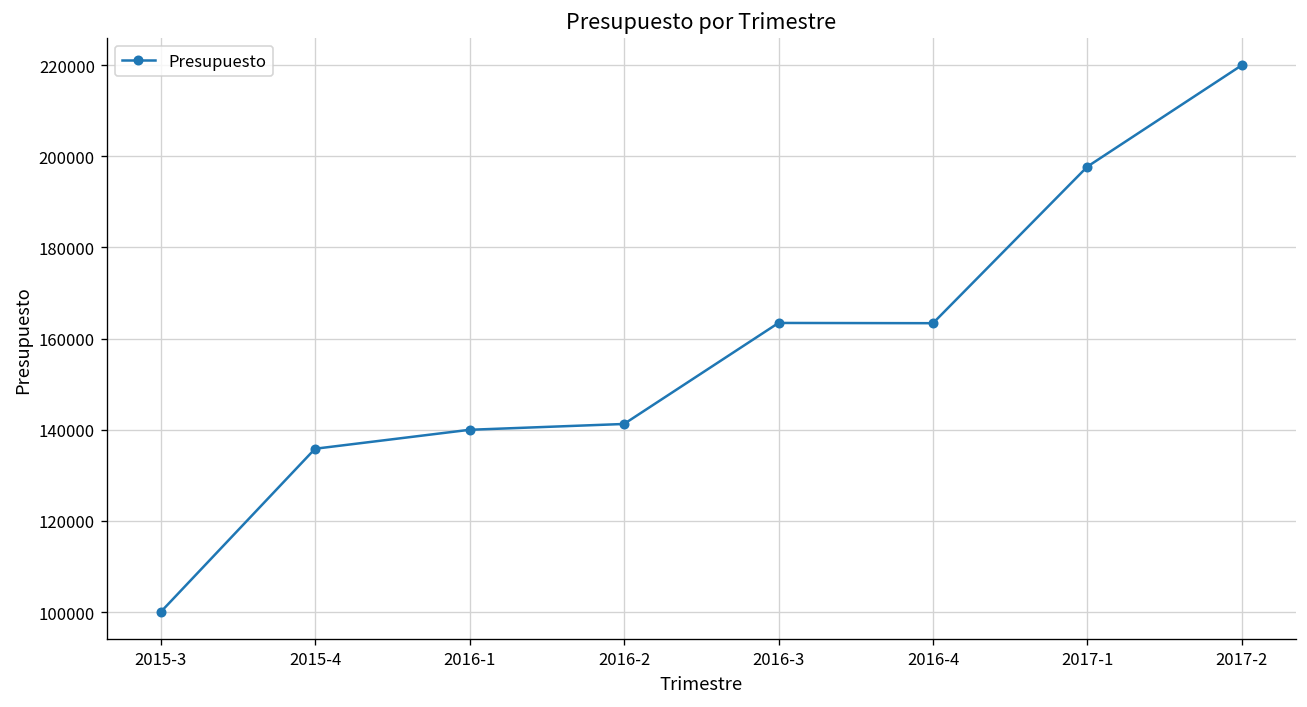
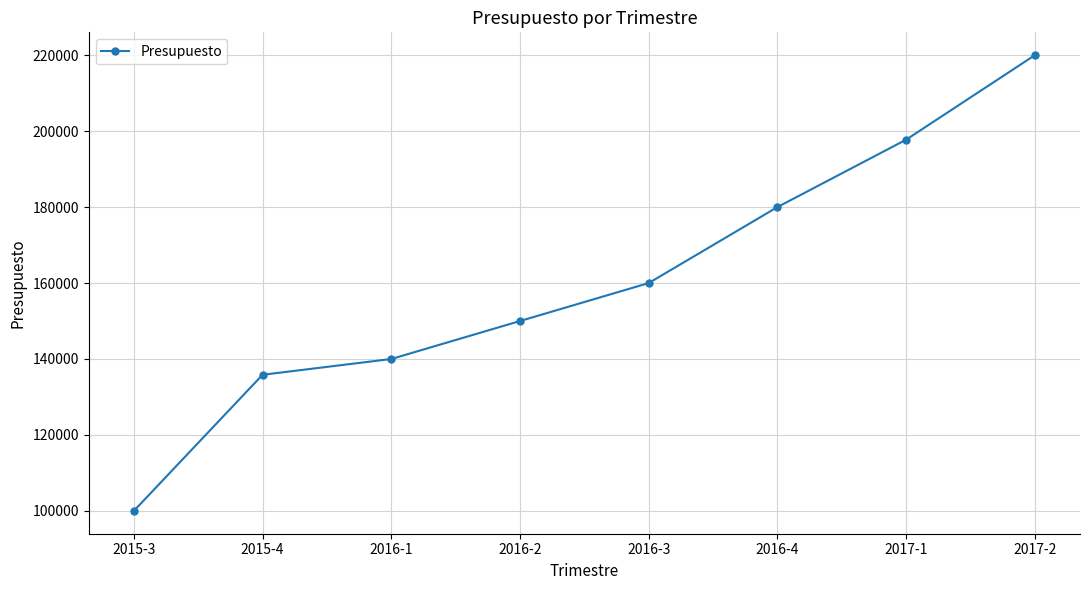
2016-2: 141000 -> 150000
2016-3: 163000 -> 160000
2016-4: 163000 -> 180000
